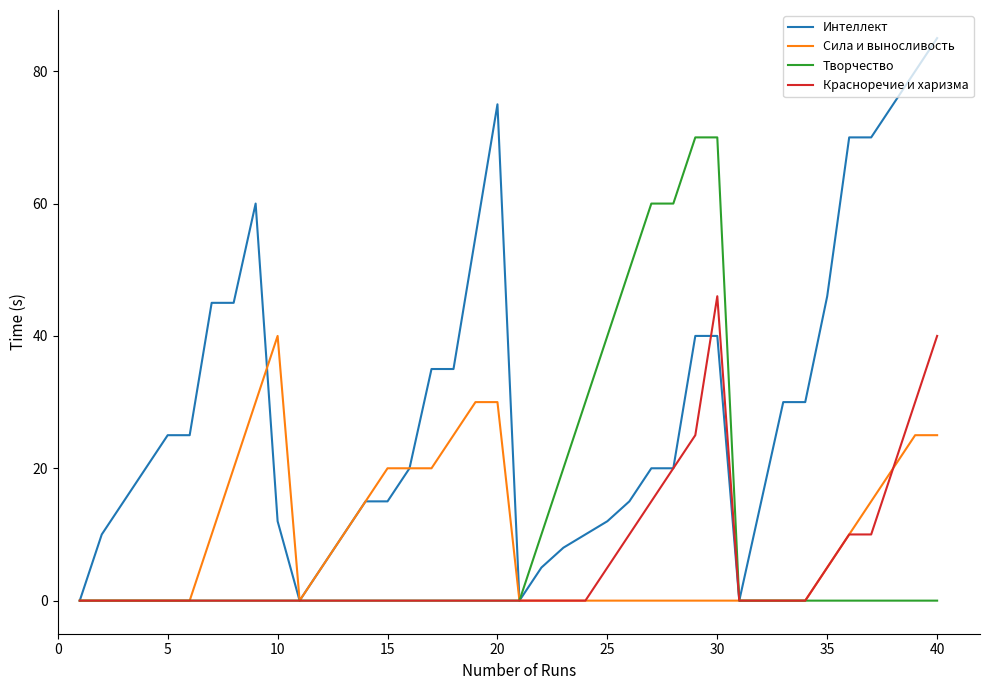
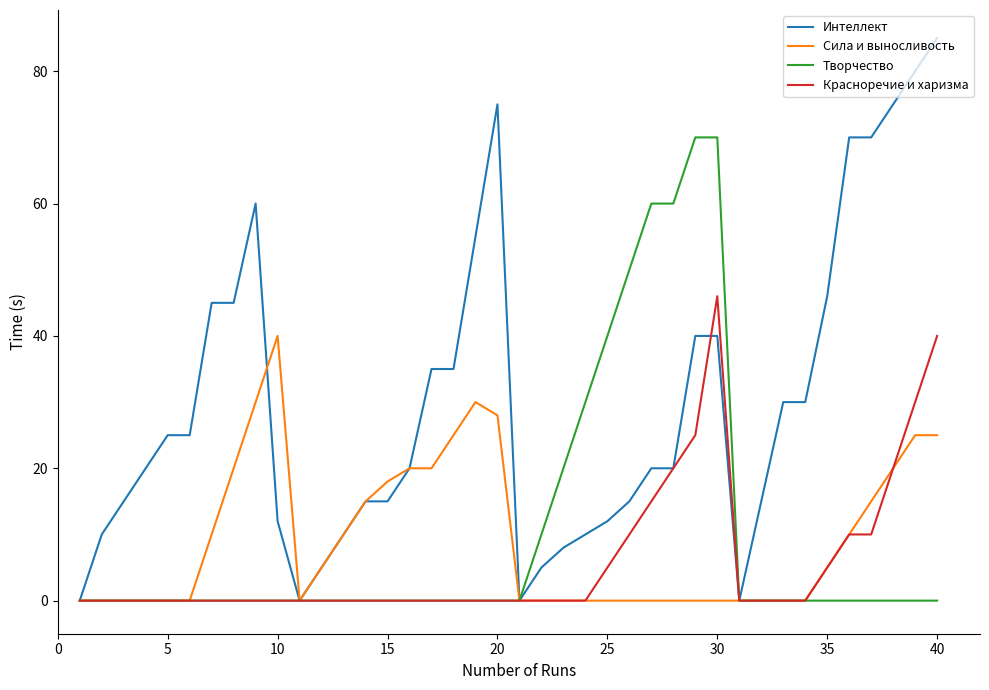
Сила и выносливость, 15: 20 -> 18
Сила и выносливость, 20: 30 -> 28
